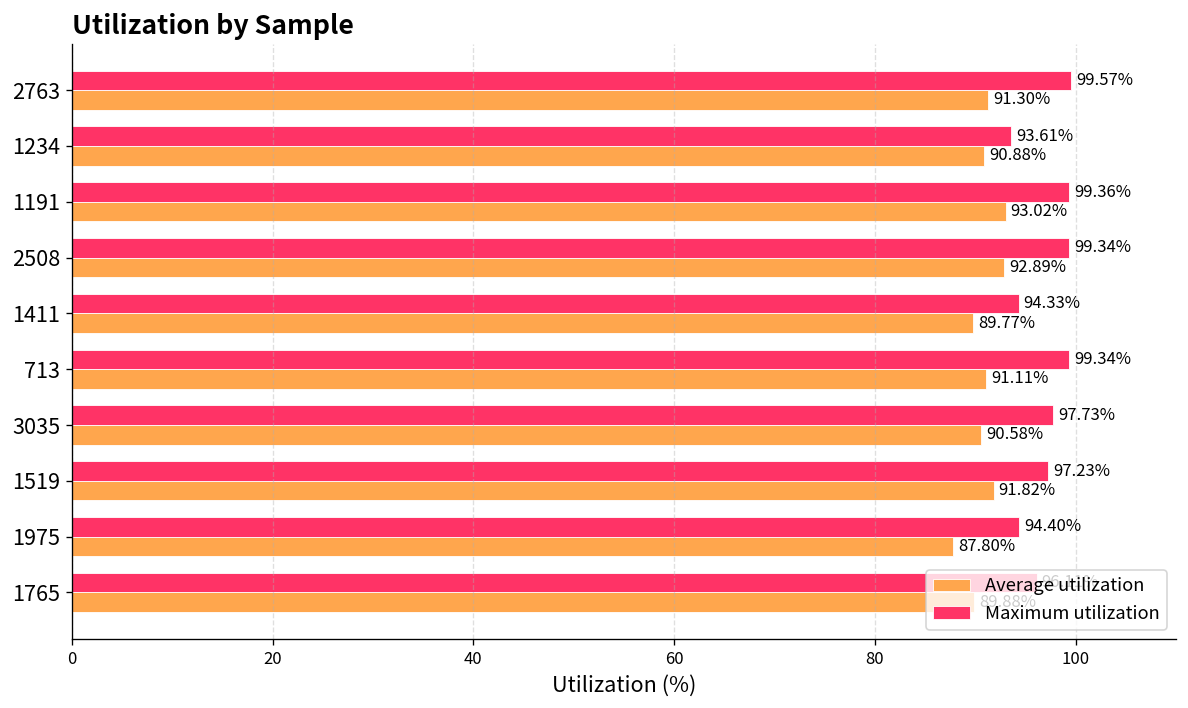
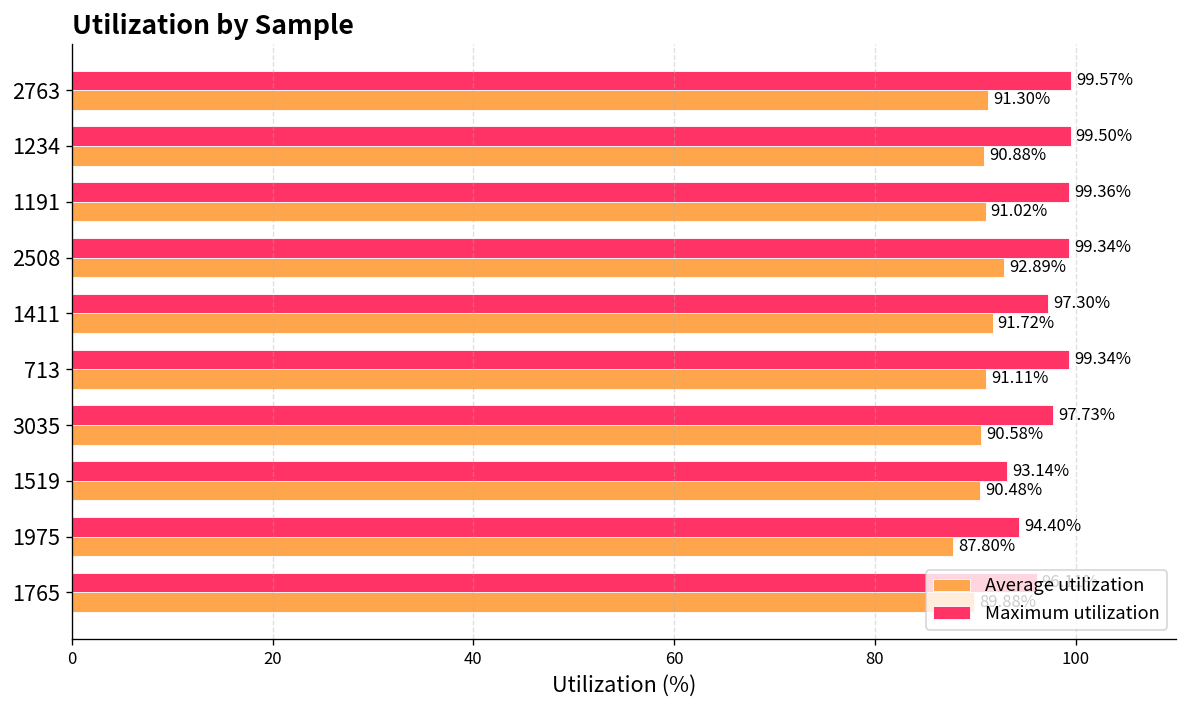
Maximum utilization, 1234: 93.61% -> 99.50%
Average utilization, 1191: 93.02% -> 91.02%
Maximum utilization, 1411: 94.33% -> 97.30%
Average utilization, 1411: 89.77% -> 91.72%
Maximum utilization, 1519: 97.23% -> 93.14%
Average utilization, 1519: 91.82% -> 90.48%
